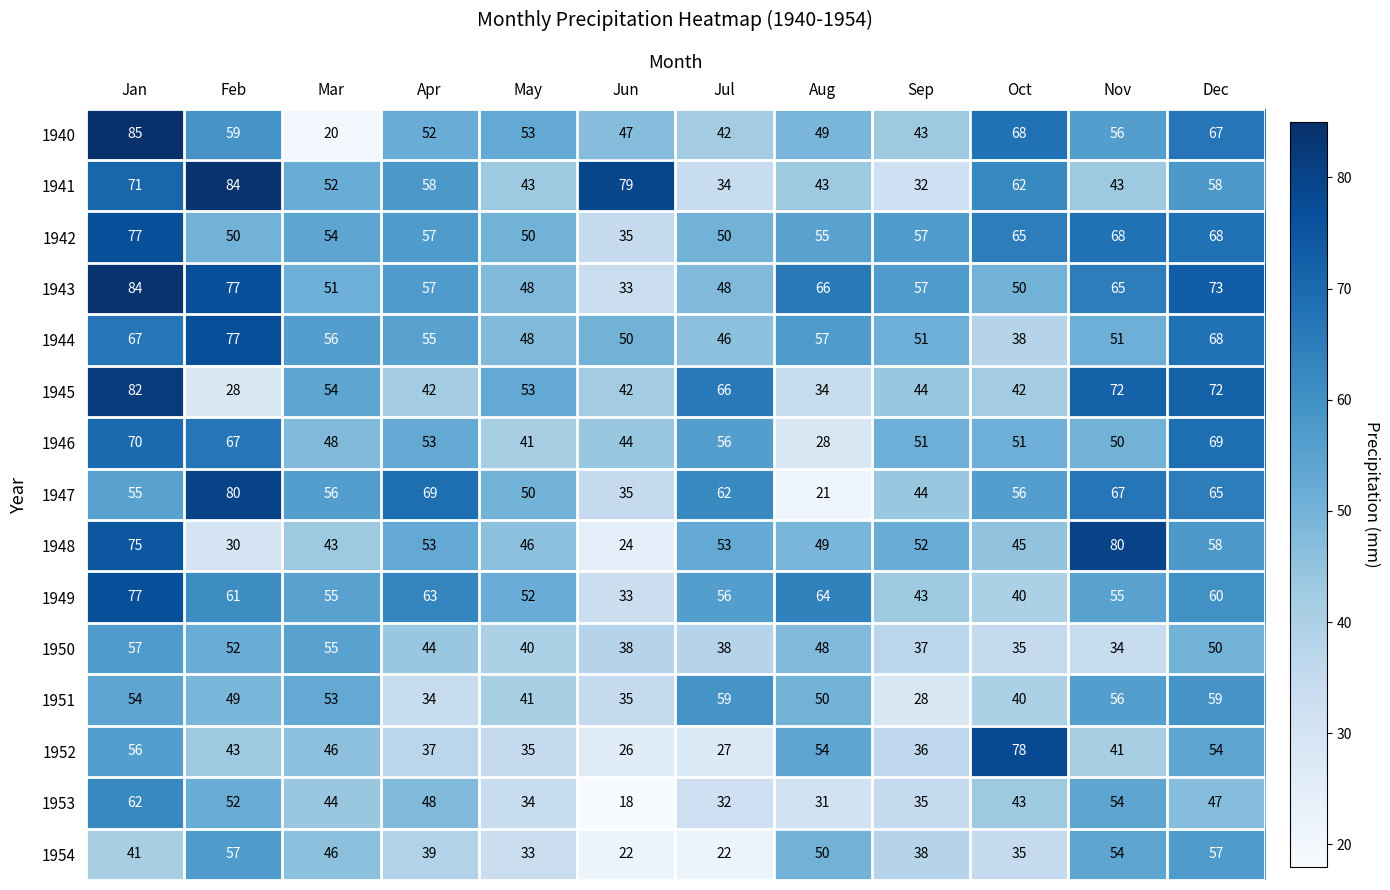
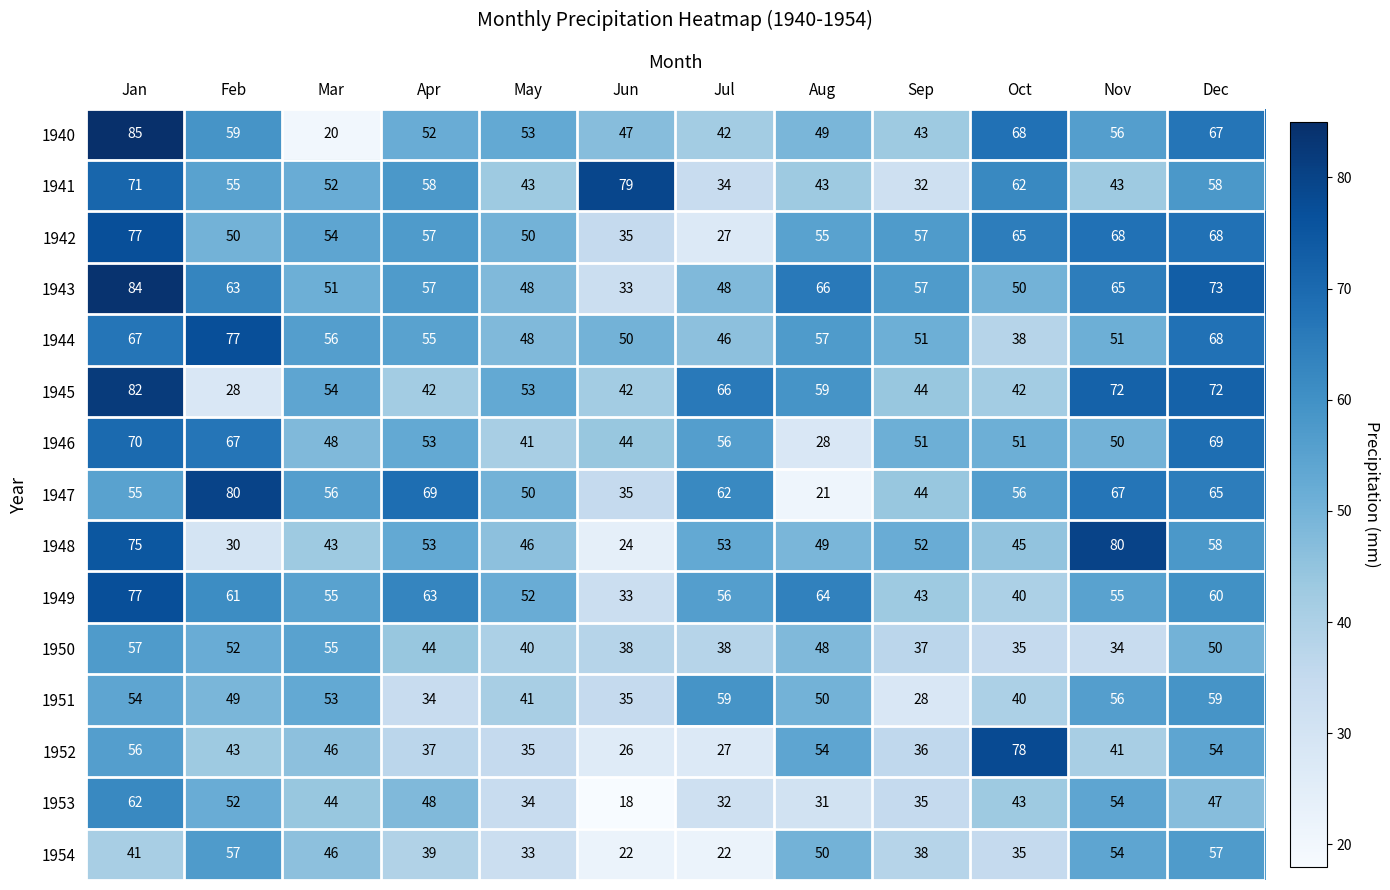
1941, Feb: 84 -> 55
1942, Jul: 50 -> 27
1943, Feb: 77 -> 63
1945, Aug: 34 -> 59
